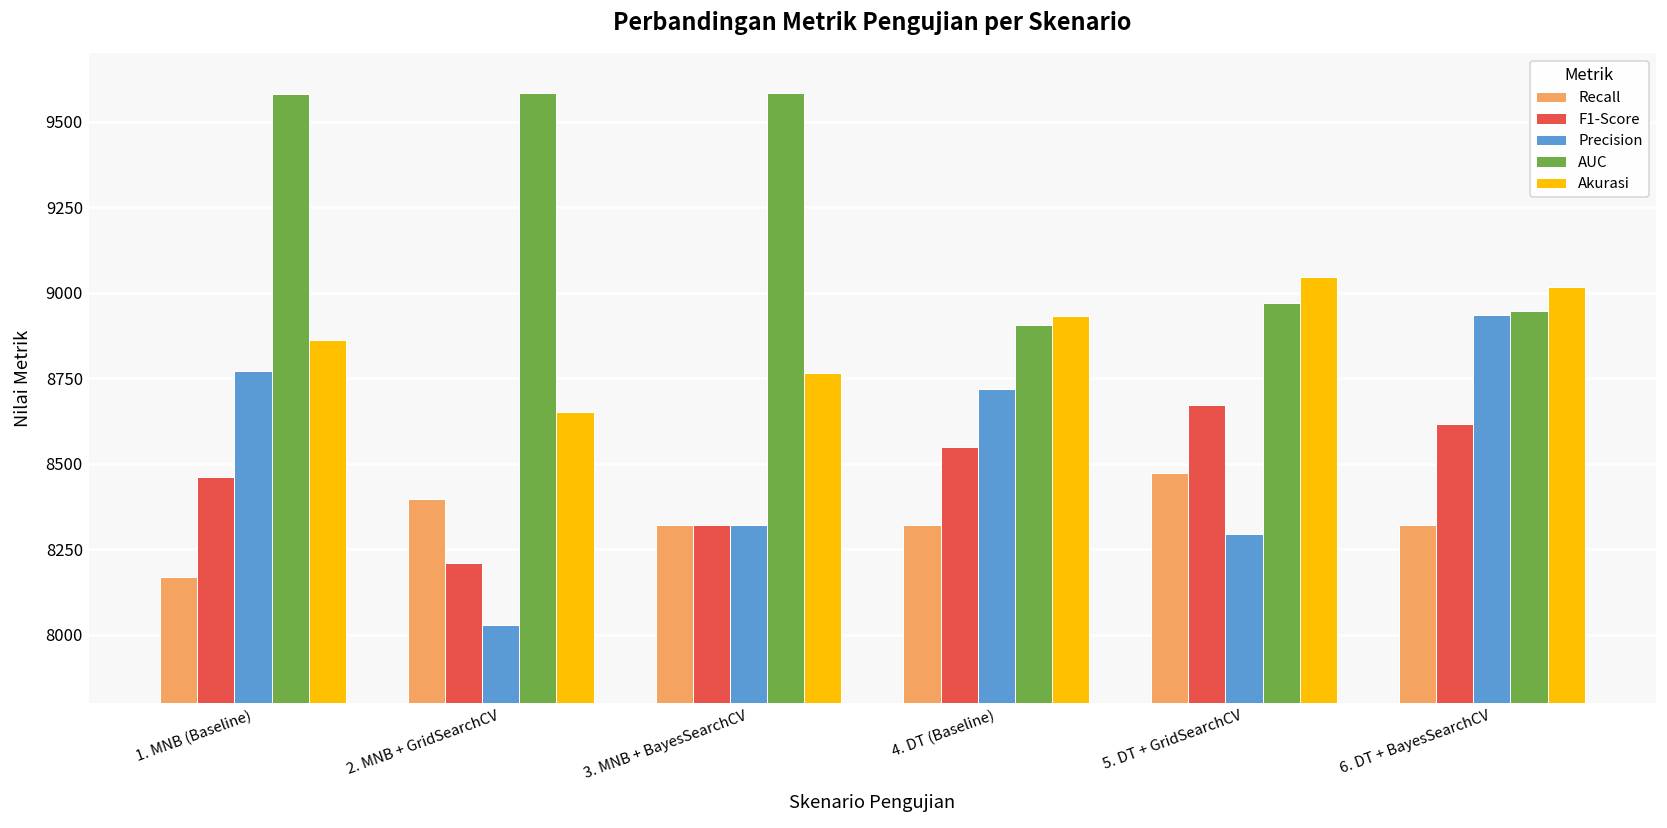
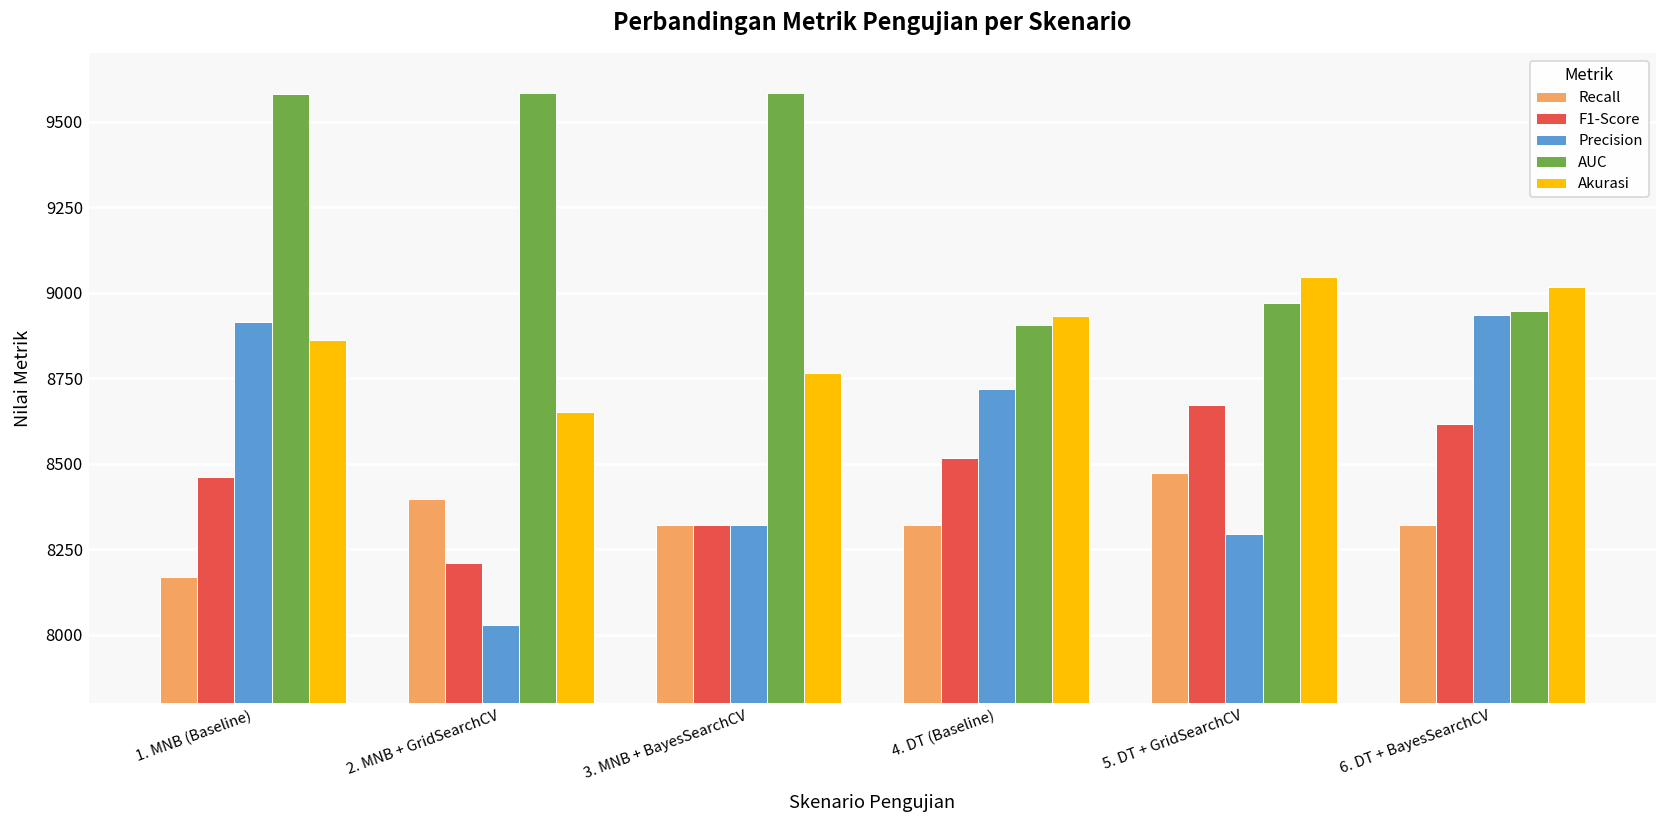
Precision, 1. MNB (Baseline): 8770 -> 8910
F1-Score, 4. DT (Baseline): 8550 -> 8520
